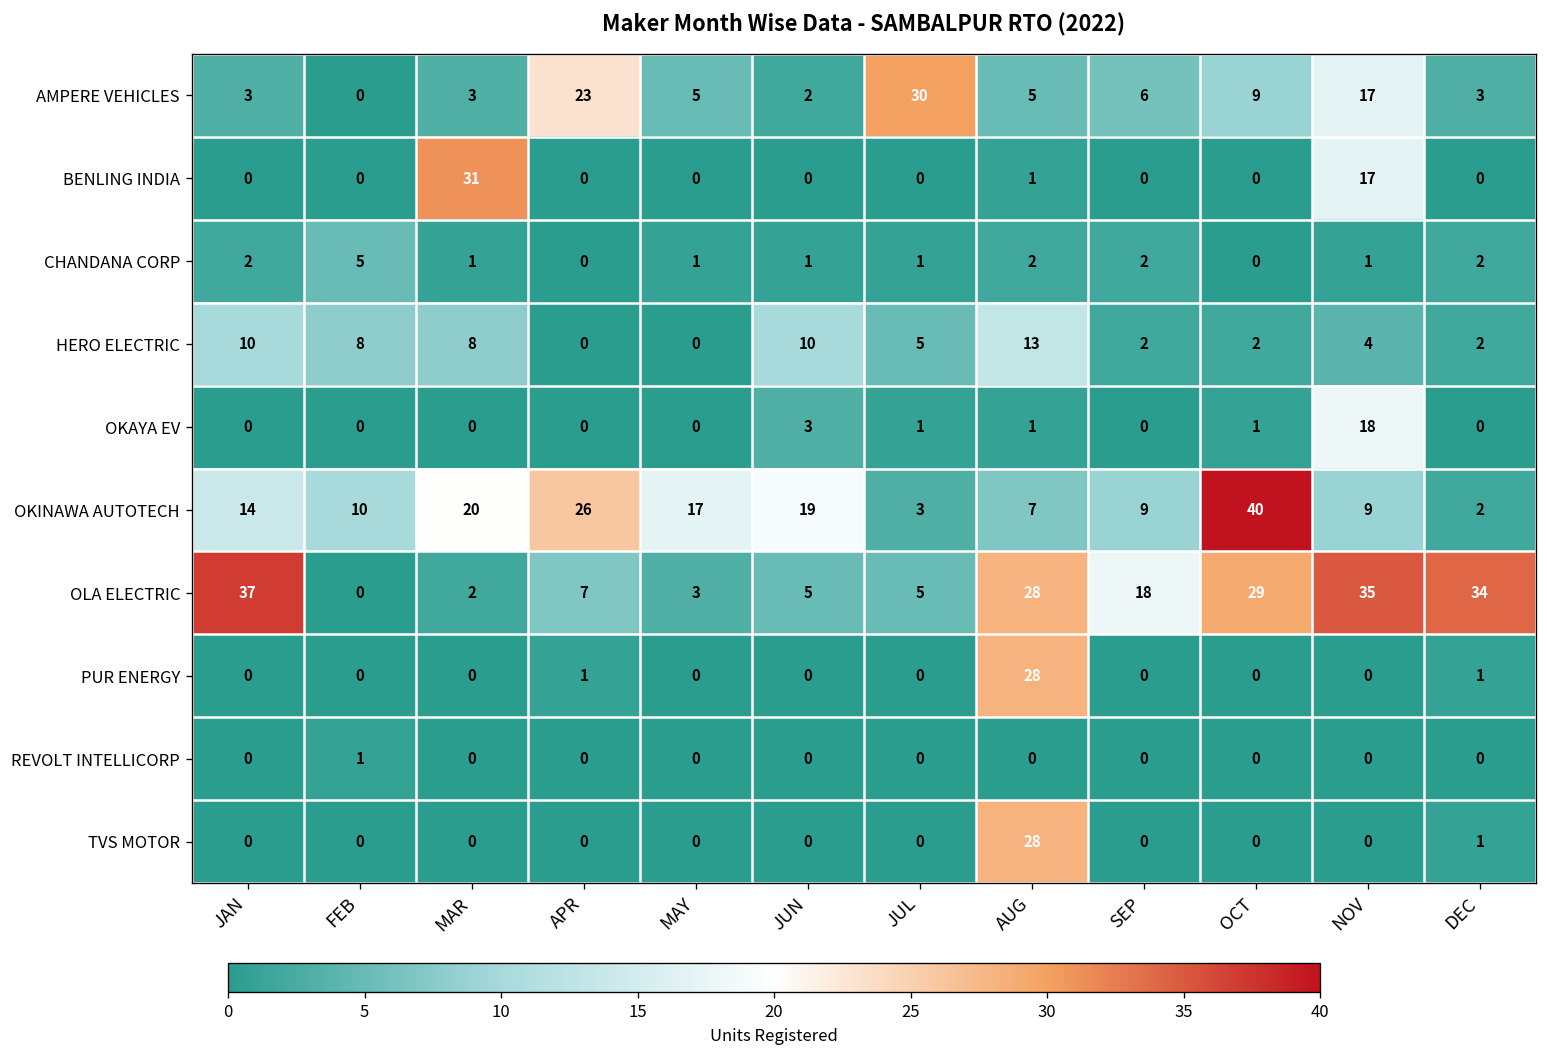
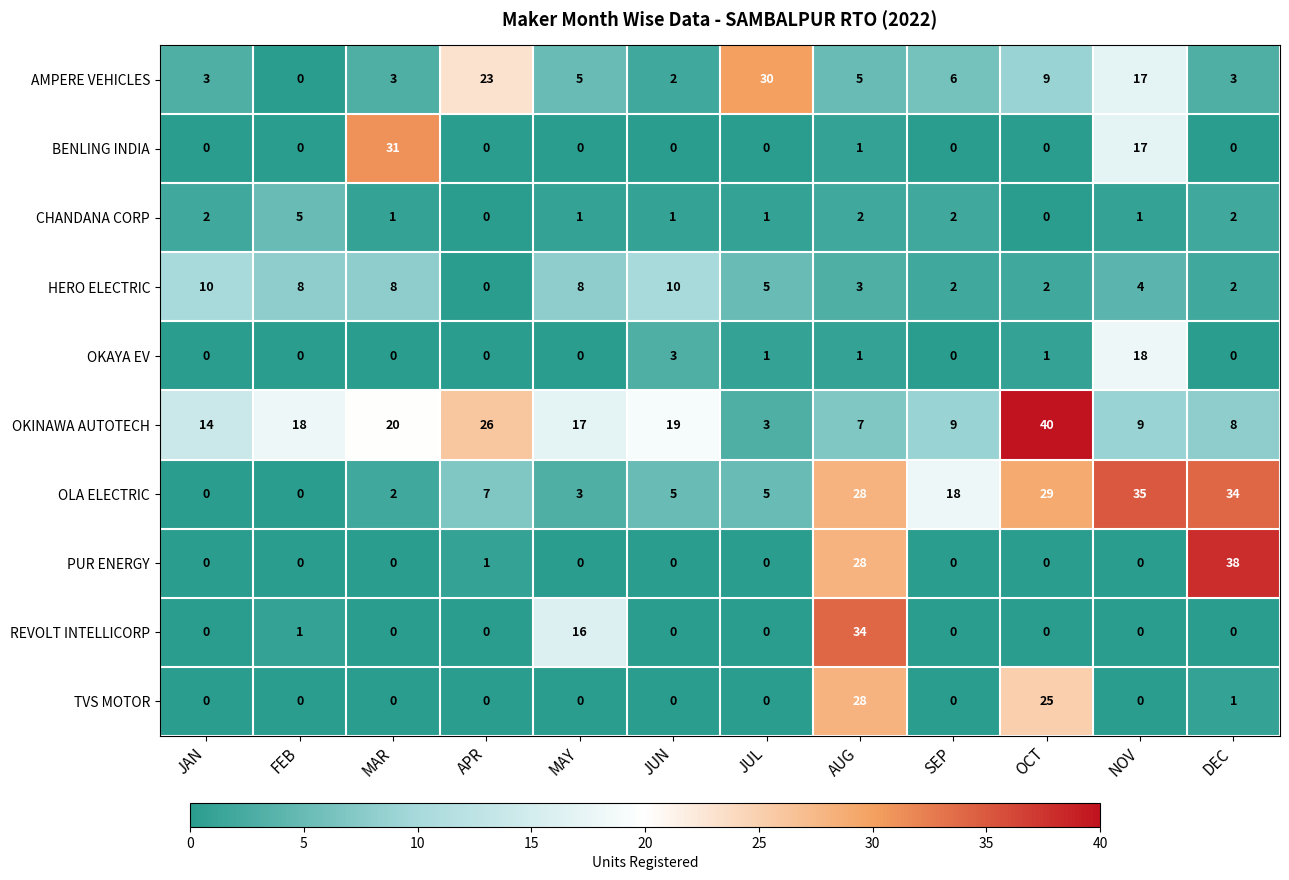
HERO ELECTRIC, MAY: 0 -> 8
HERO ELECTRIC, AUG: 13 -> 3
OKINAWA AUTOTECH, FEB: 10 -> 18
OKINAWA AUTOTECH, DEC: 2 -> 8
OLA ELECTRIC, JAN: 37 -> 0
PUR ENERGY, DEC: 1 -> 38
REVOLT INTELLICORP, MAY: 0 -> 16
REVOLT INTELLICORP, AUG: 0 -> 34
TVS MOTOR, OCT: 0 -> 25
